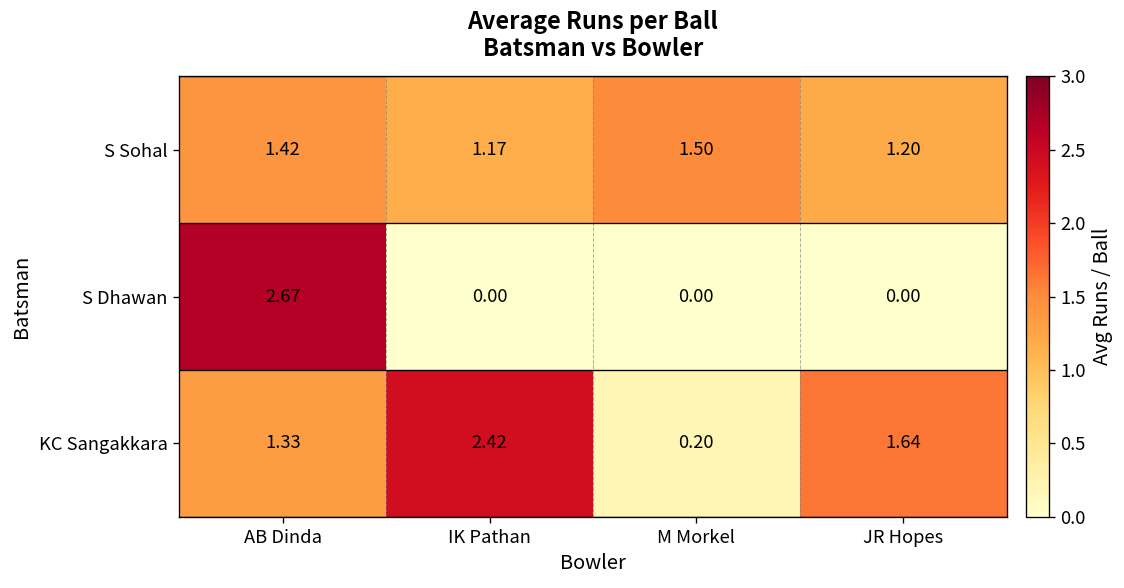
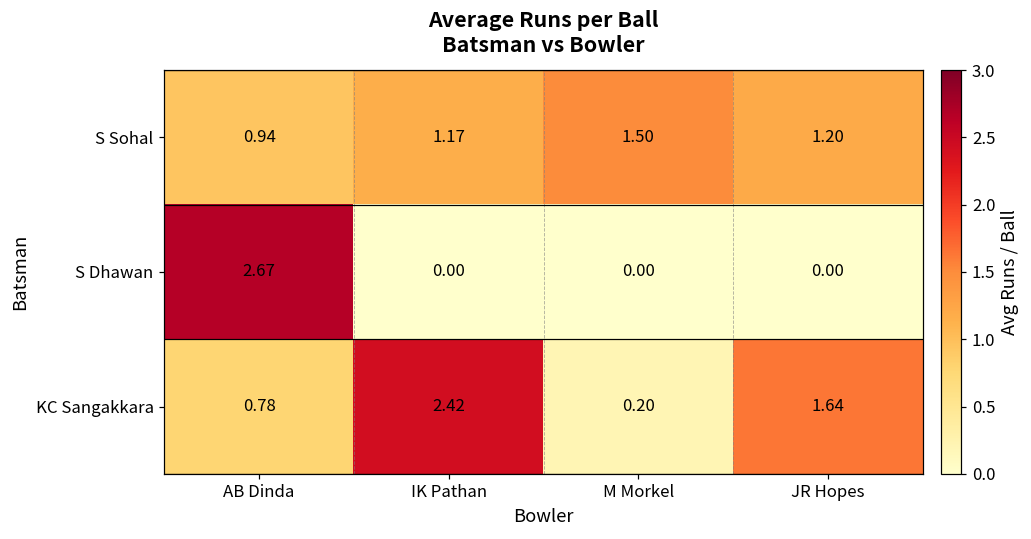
S Sohal, AB Dinda: 1.42 -> 0.94
KC Sangakkara, AB Dinda: 1.33 -> 0.78
